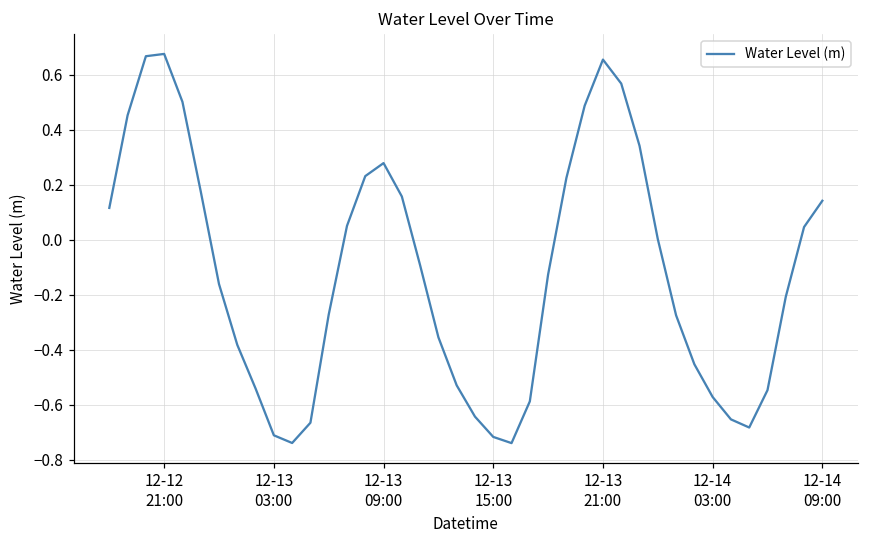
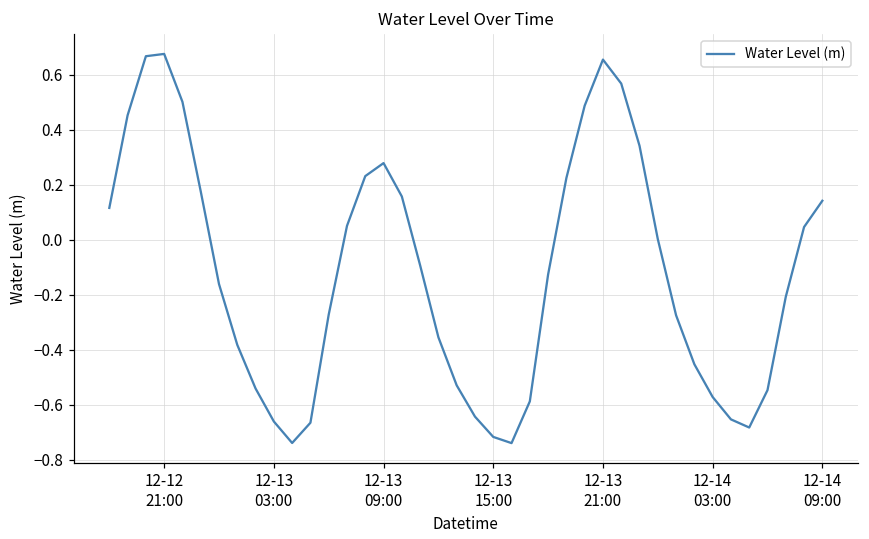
12-13 03:00: -0.71 -> -0.66
